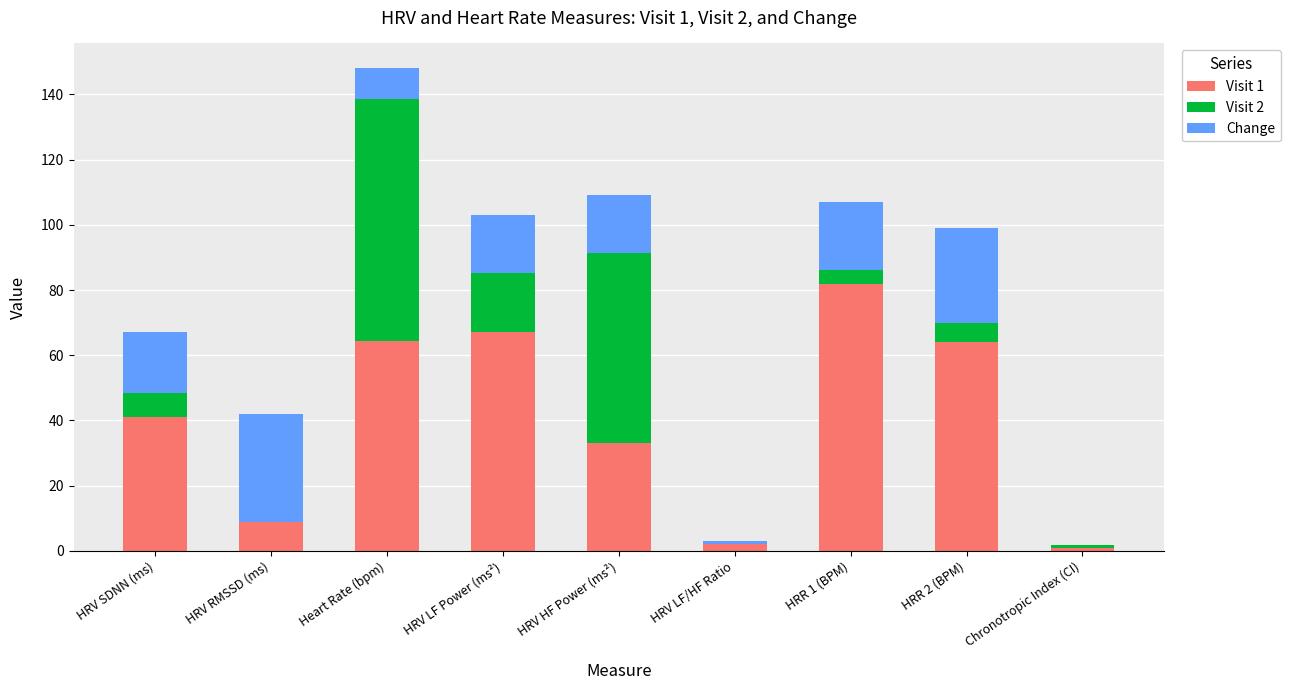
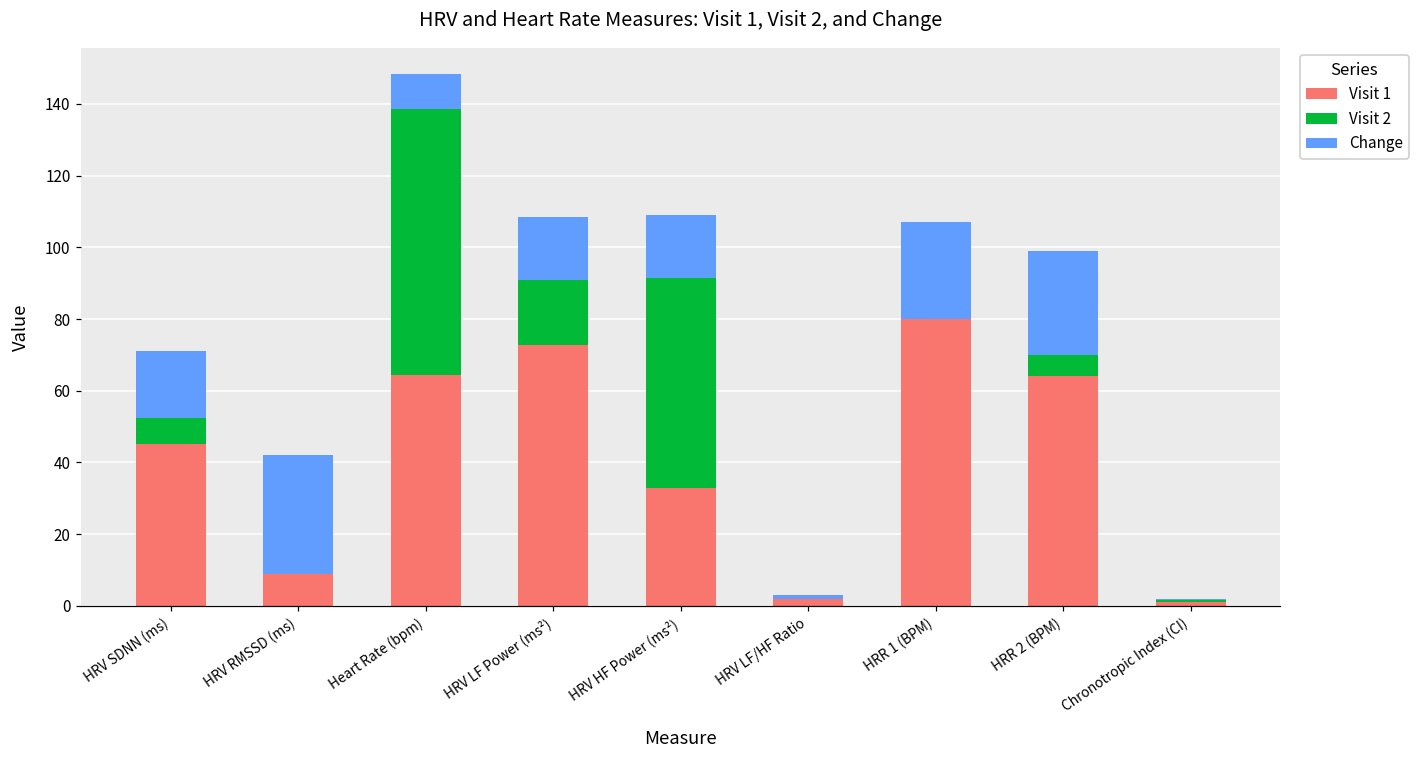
Visit 1, HRV SDNN (ms): 41 -> 45
Visit 1, HRV LF Power (ms²): 67 -> 73
Change, HRR 1 (BPM): -21 -> -27
